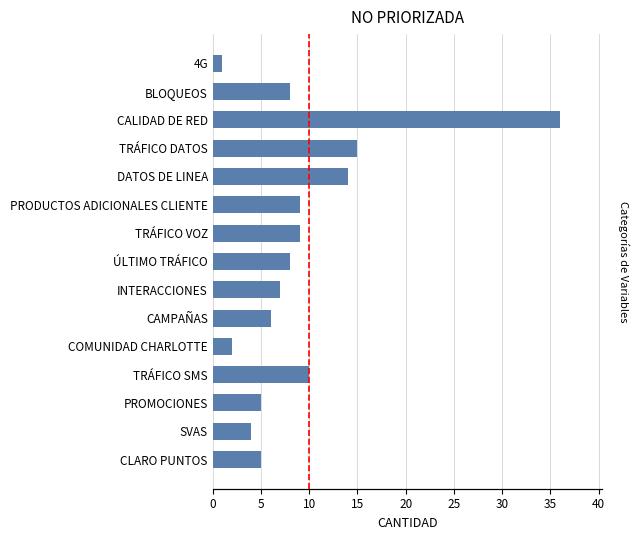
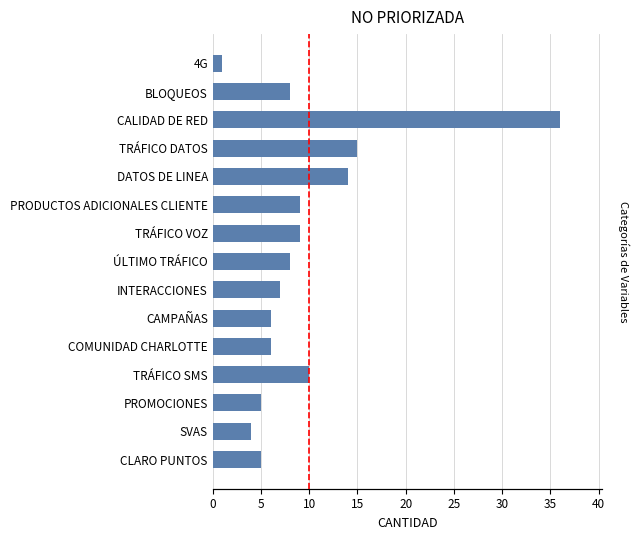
COMUNIDAD CHARLOTTE: 2 -> 6
